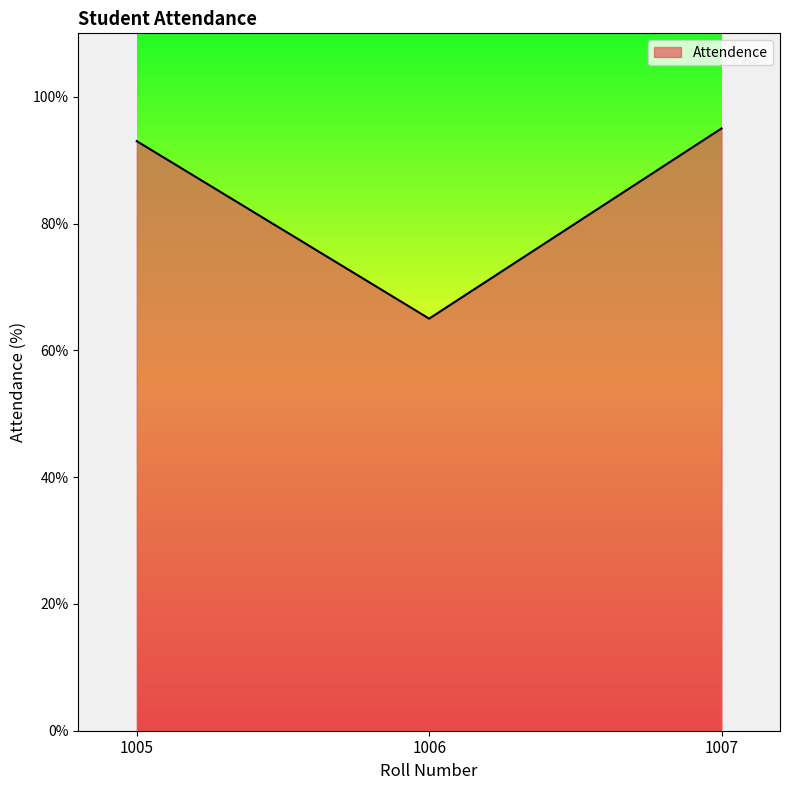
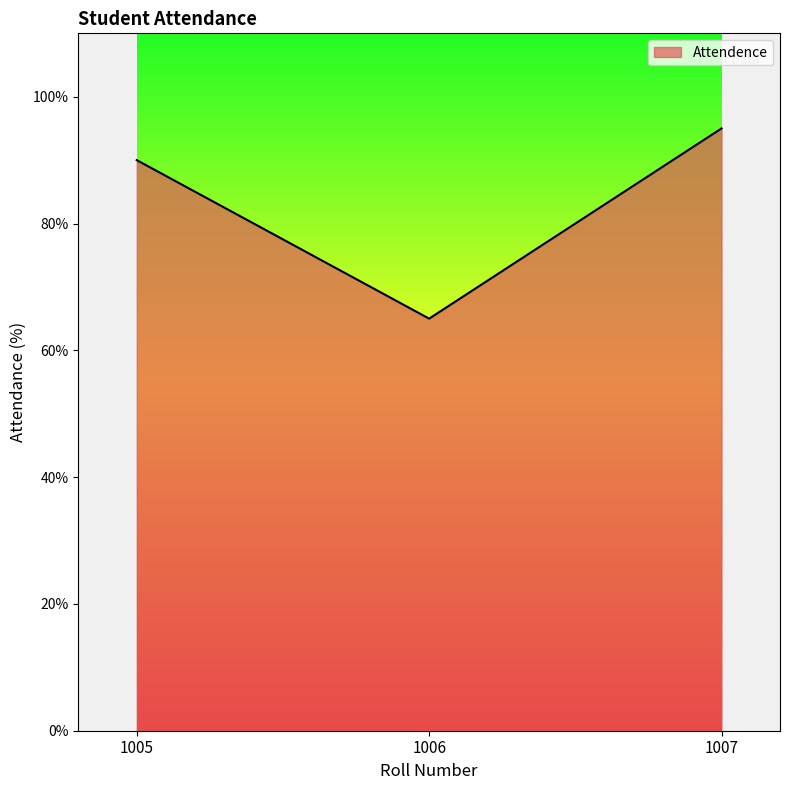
1005: 93% -> 90%
